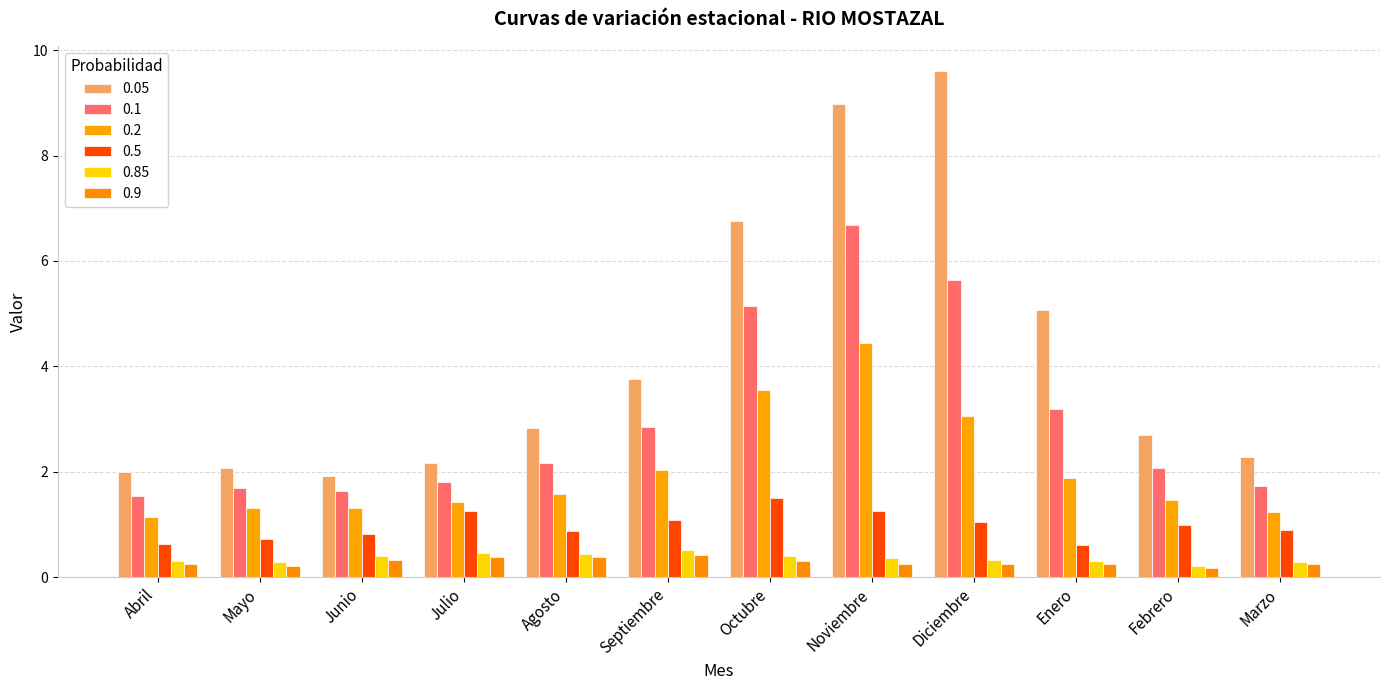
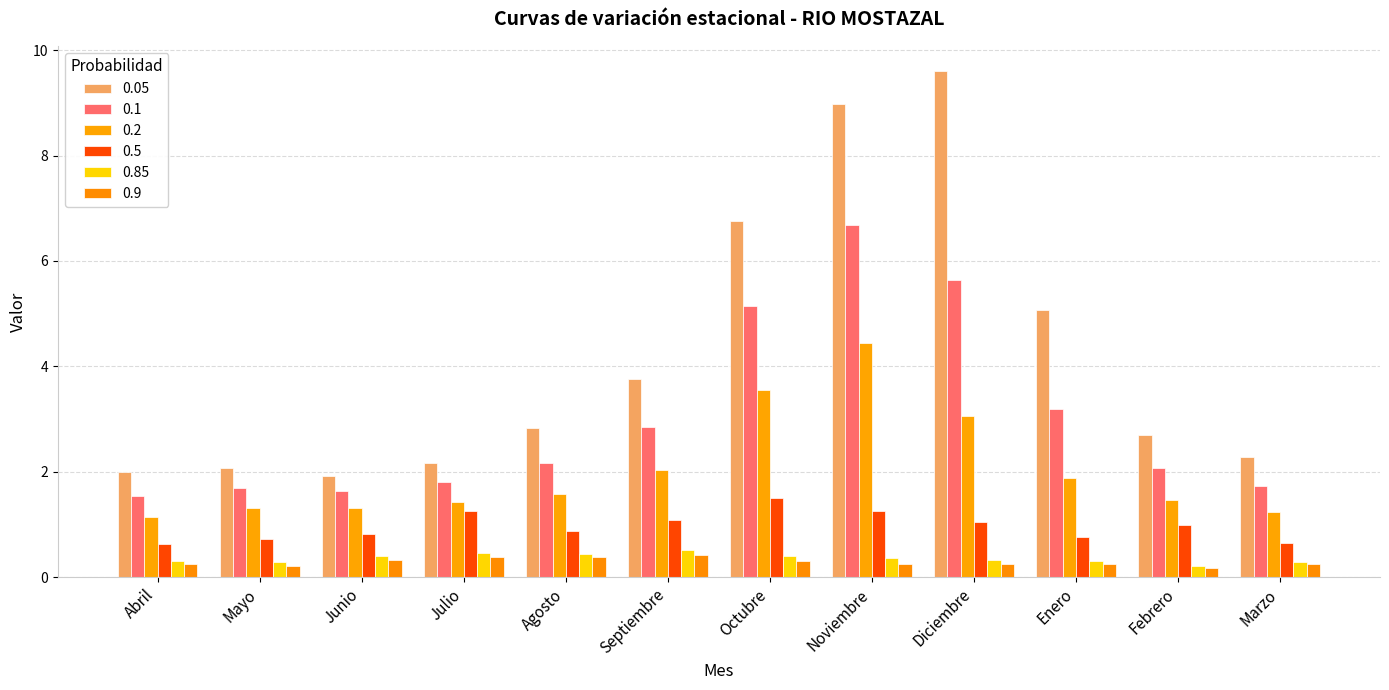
0.5, Enero: 0.6 -> 0.8
0.5, Marzo: 0.9 -> 0.6
